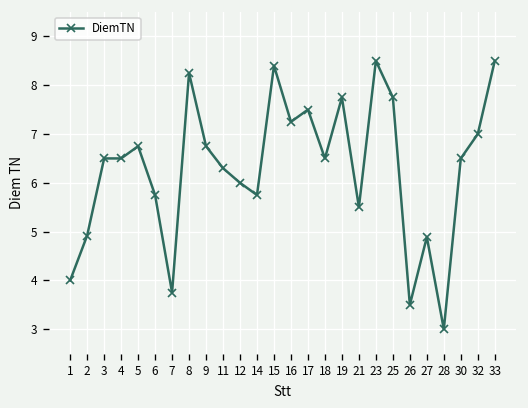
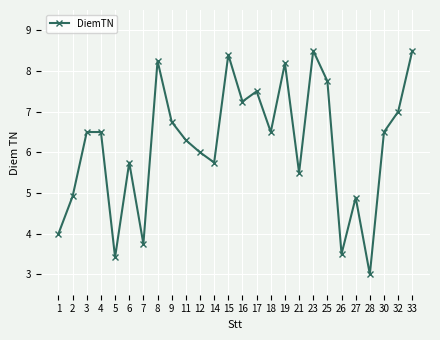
5: 6.8 -> 3.4
19: 7.8 -> 8.2
